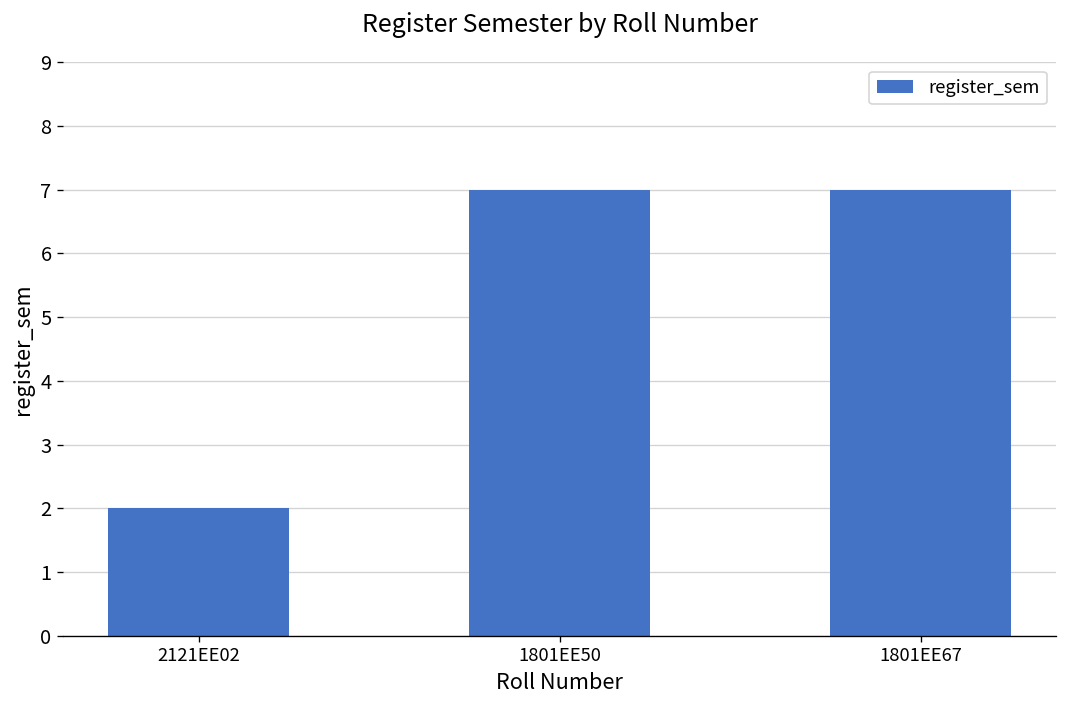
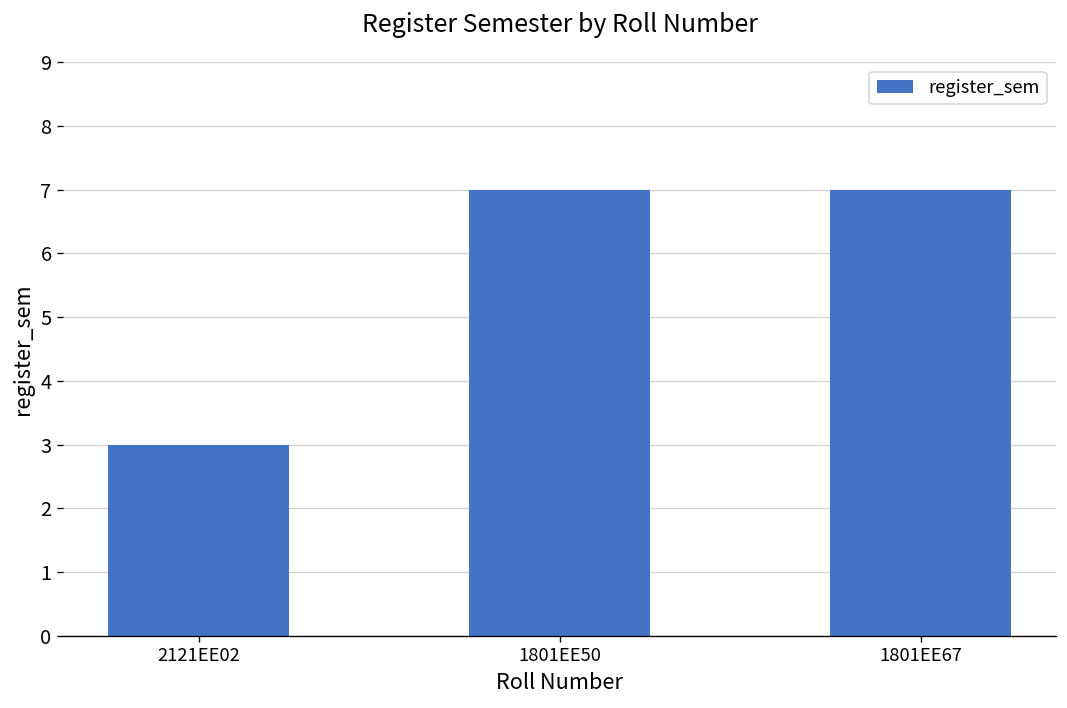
2121EE02: 2 -> 3
